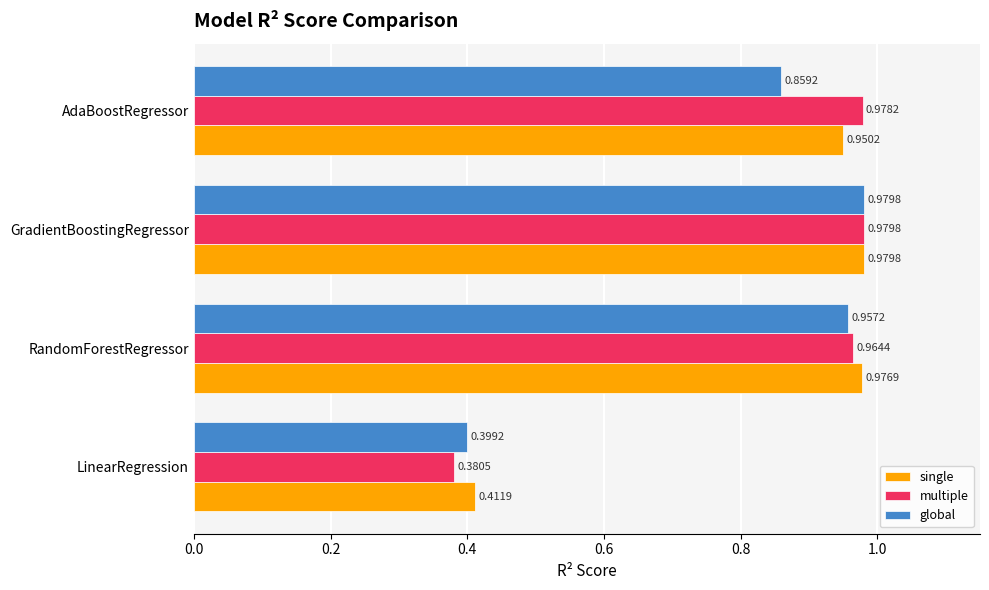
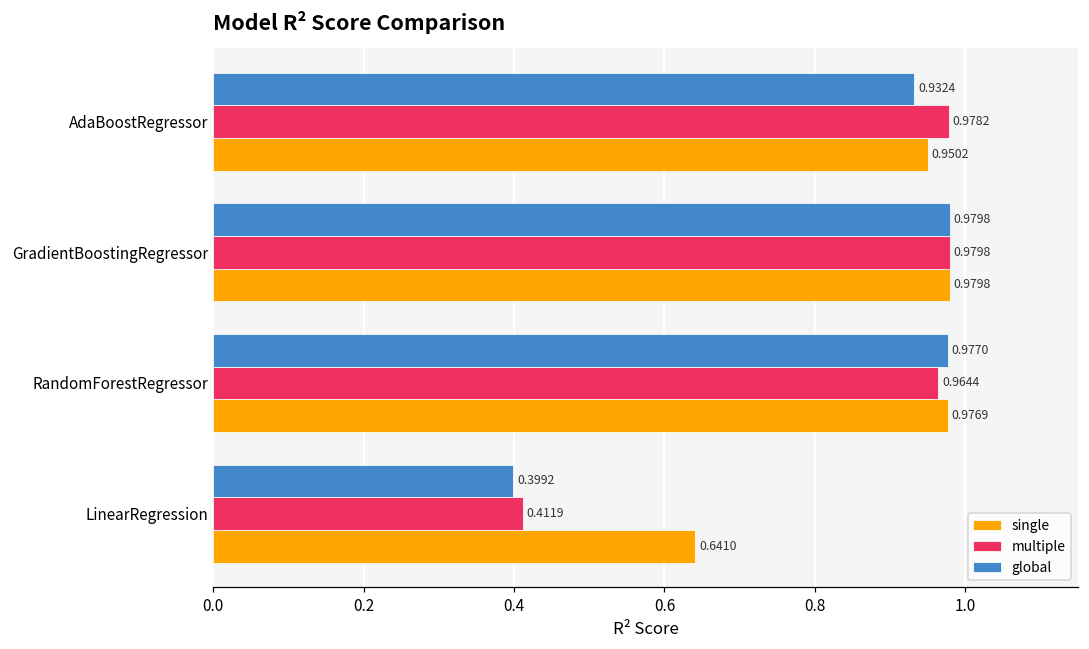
global, AdaBoostRegressor: 0.8592 -> 0.9324
global, RandomForestRegressor: 0.9572 -> 0.9770
multiple, LinearRegression: 0.3805 -> 0.4119
single, LinearRegression: 0.4119 -> 0.6410
